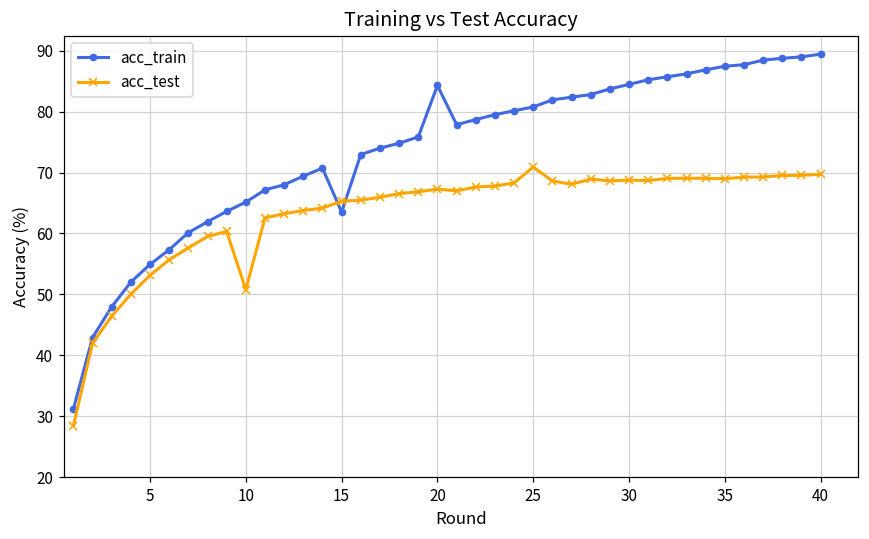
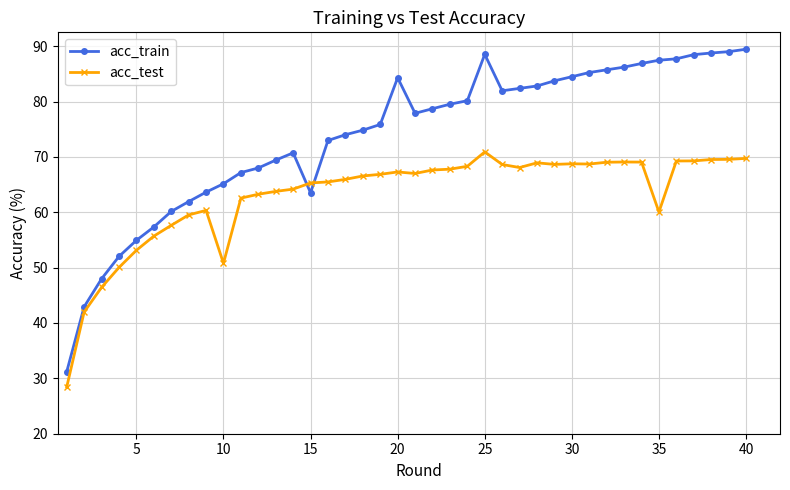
acc_train, 25: 81 -> 89
acc_test, 35: 69 -> 60
